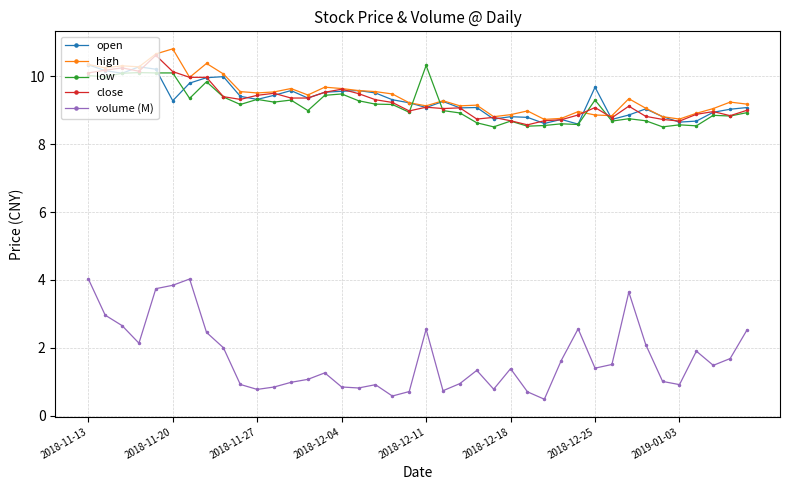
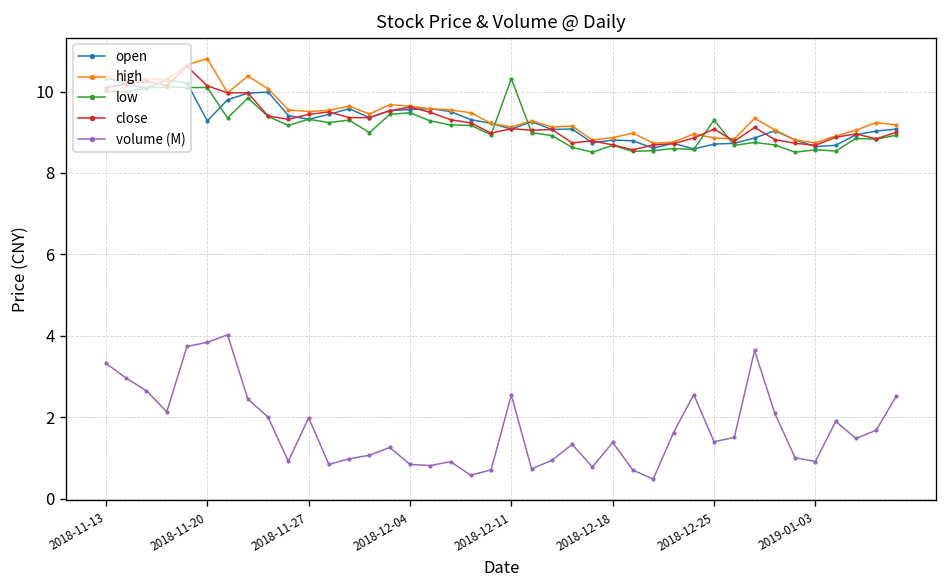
volume (M), 2018-11-13: 4.0 -> 3.3
volume (M), 2018-11-27: 0.8 -> 2.0
open, 2018-12-25: 9.7 -> 8.7
